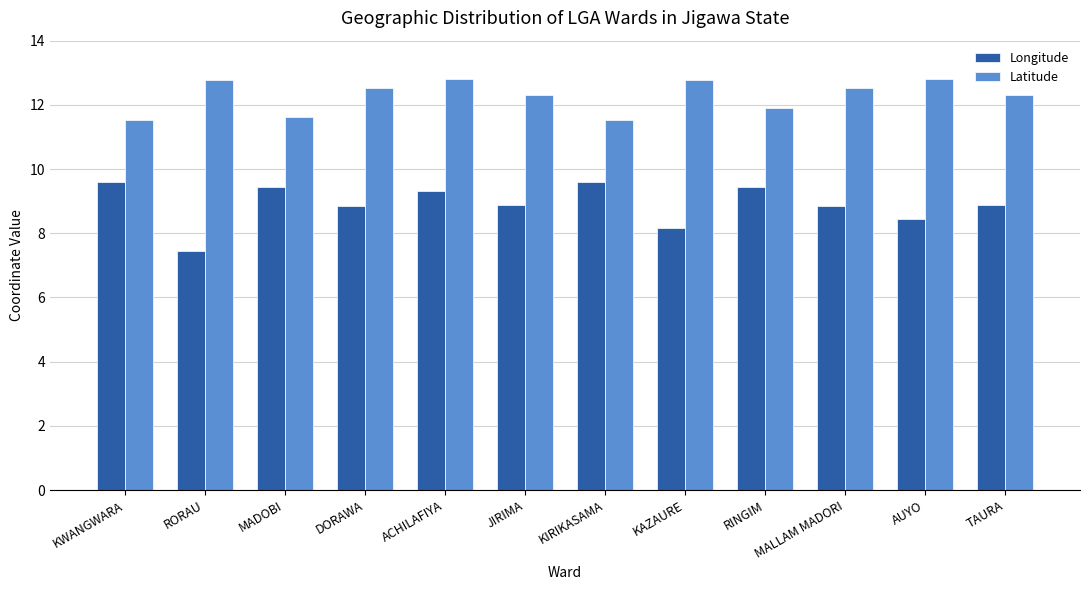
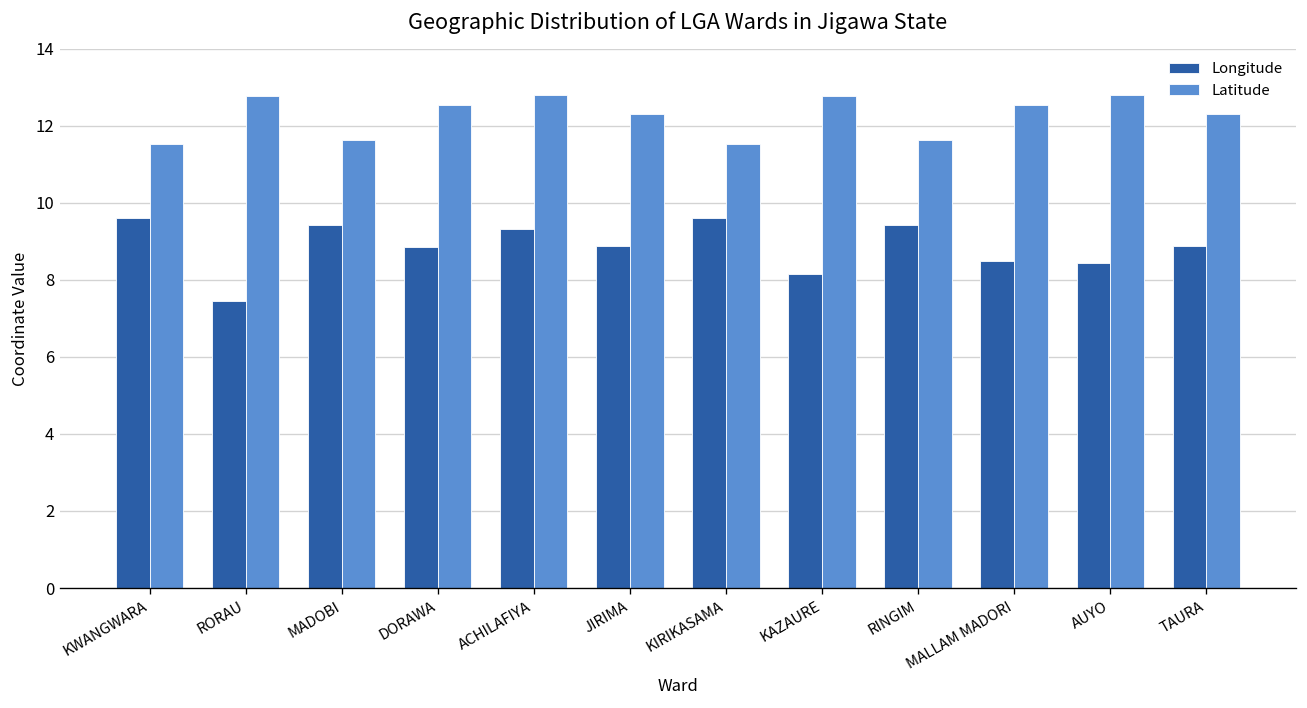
Latitude, RINGIM: 11.9 -> 11.6
Longitude, MALLAM MADORI: 8.9 -> 8.5
